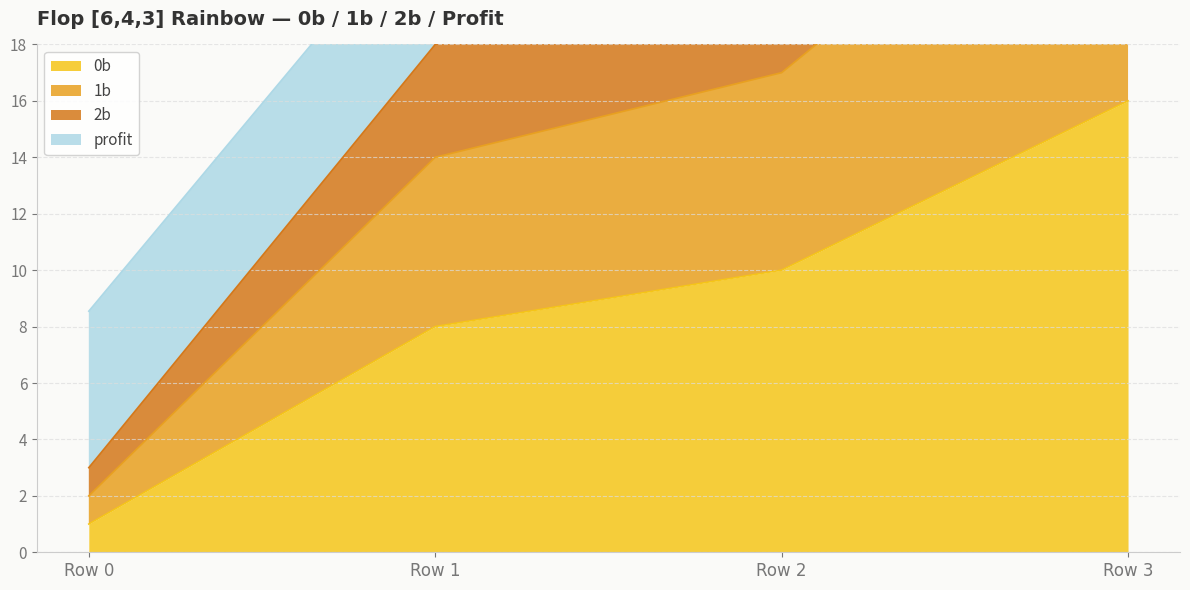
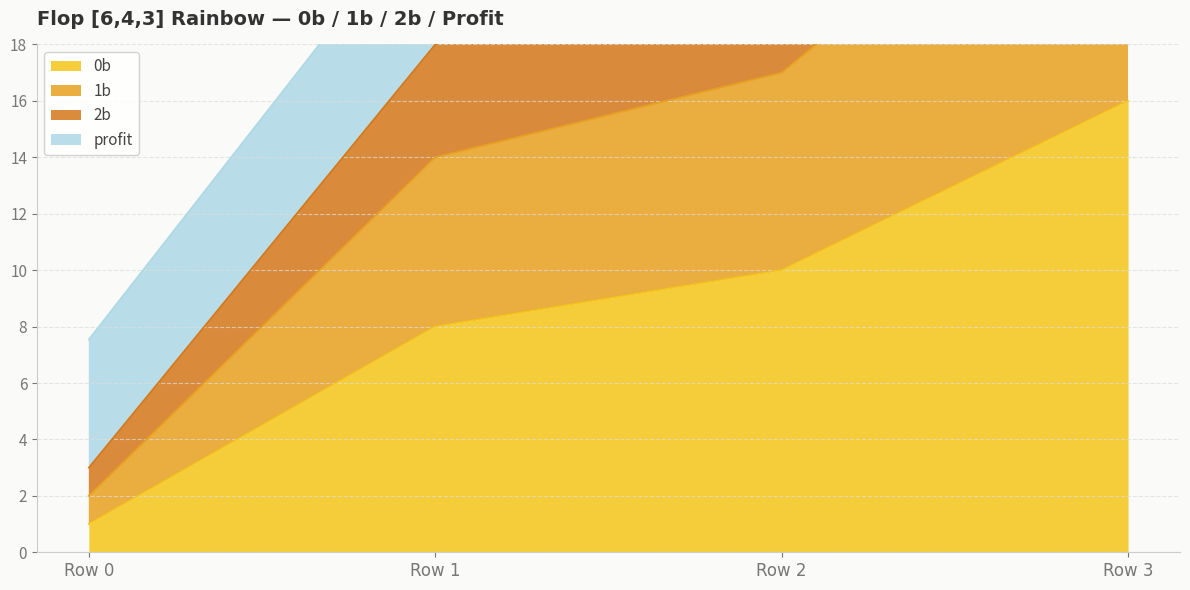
profit, Row 0: 5.5 -> 4.5
